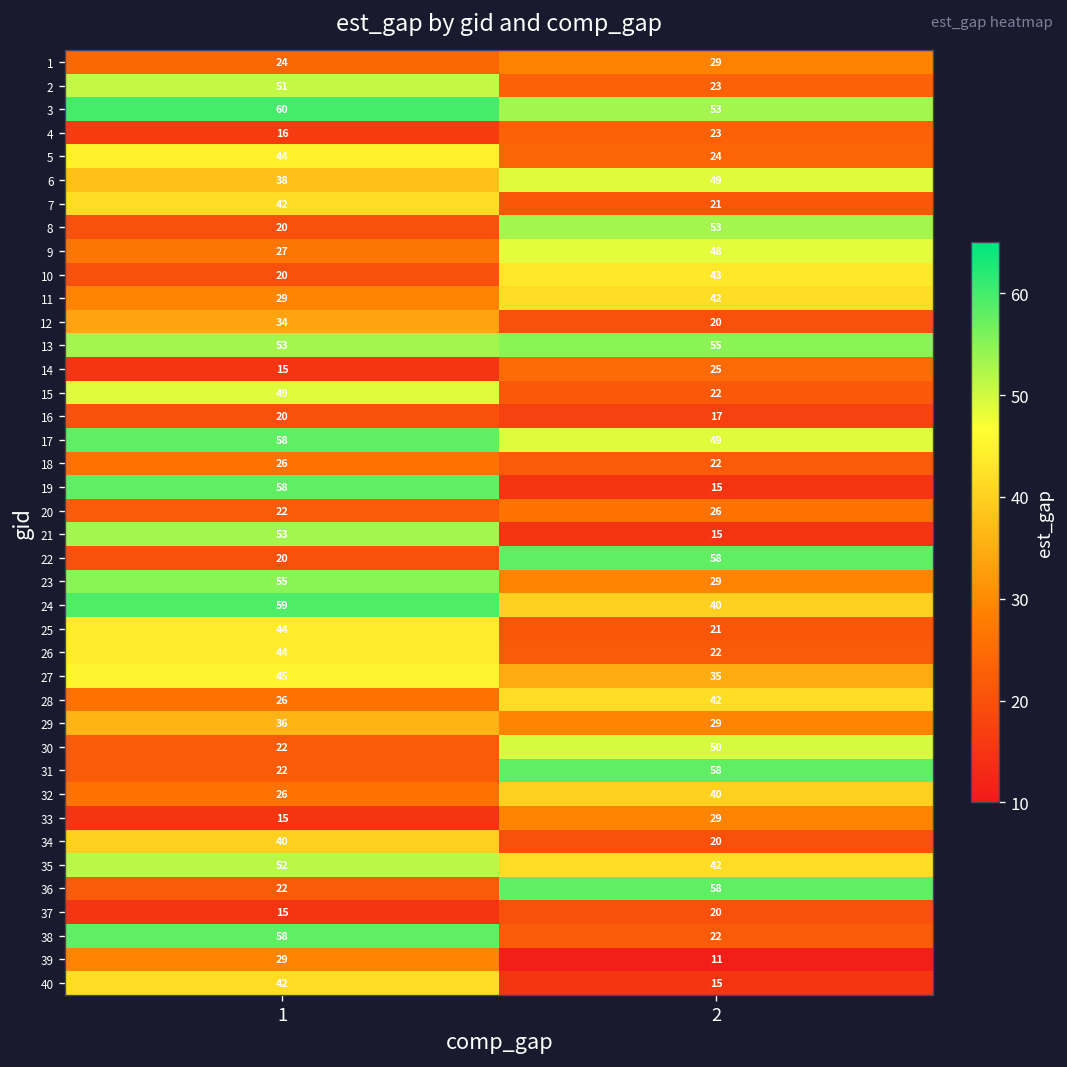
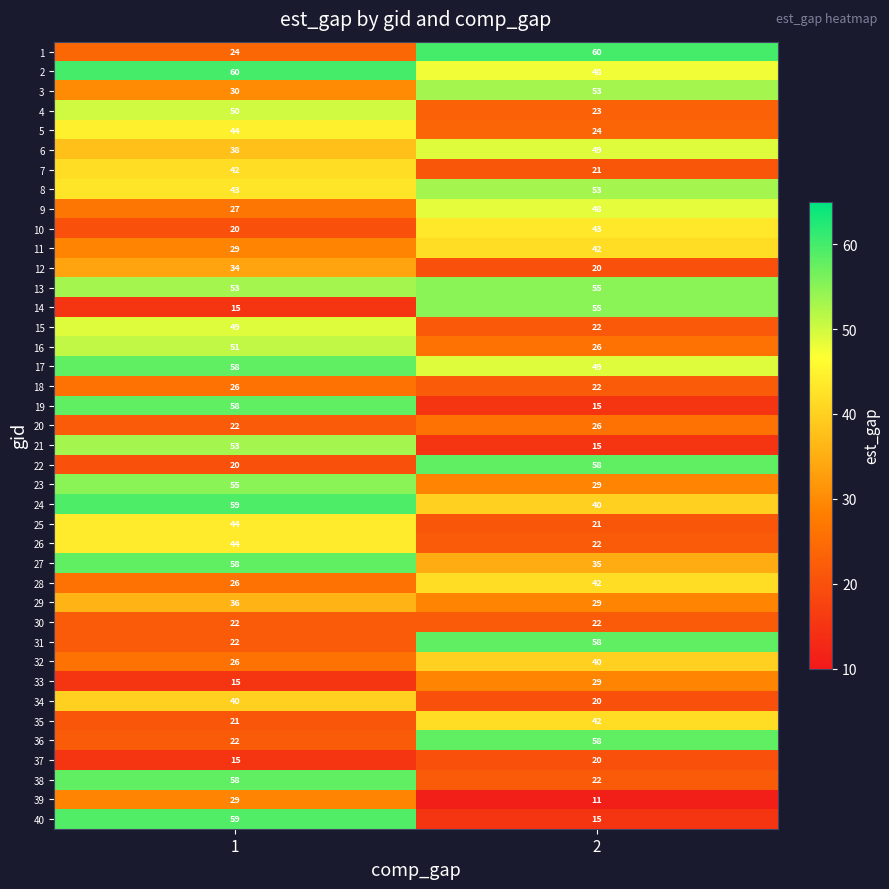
1, 2: 29 -> 60
2, 1: 51 -> 60
2, 2: 23 -> 48
3, 1: 60 -> 30
4, 1: 16 -> 50
8, 1: 20 -> 43
14, 2: 25 -> 55
16, 1: 20 -> 51
16, 2: 17 -> 26
27, 1: 45 -> 58
30, 2: 50 -> 22
35, 1: 52 -> 21
40, 1: 42 -> 59
